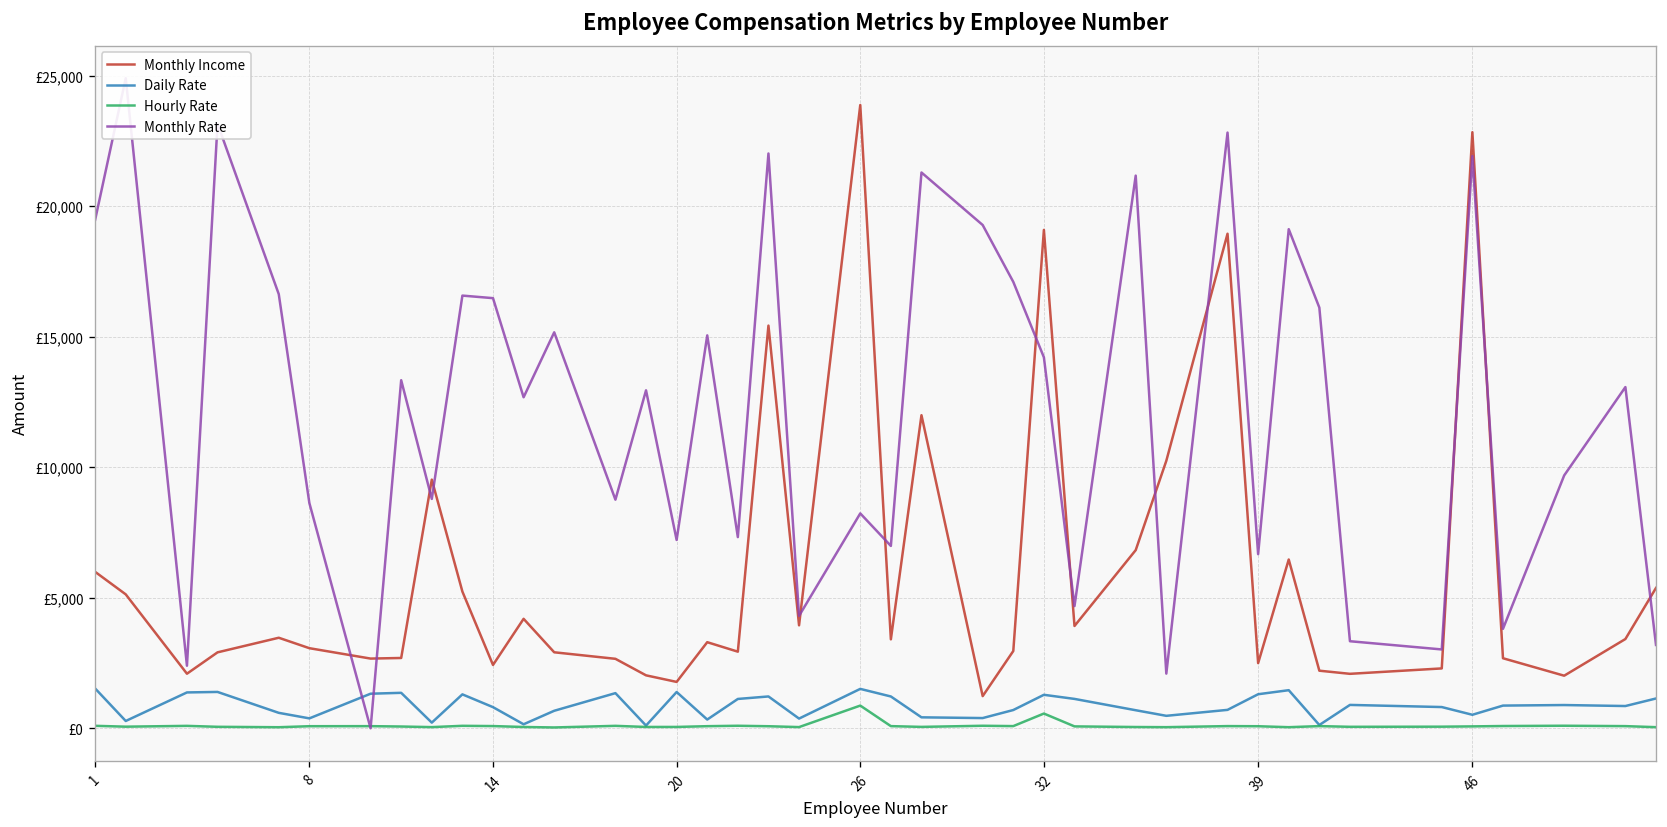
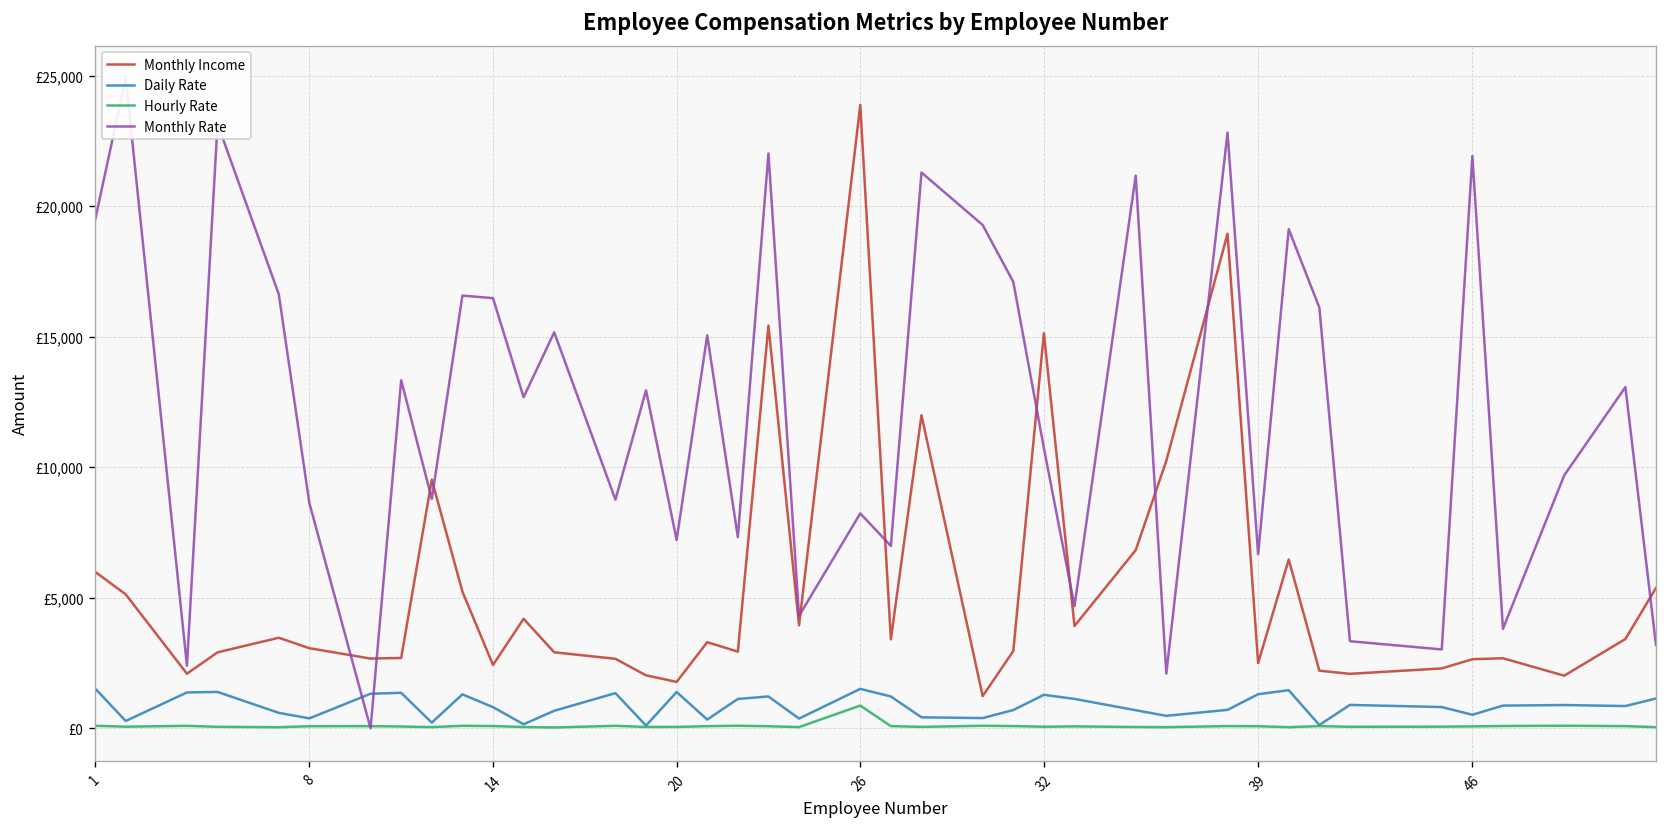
Monthly Income, 32: £19,100 -> £15,100
Hourly Rate, 32: £600 -> £100
Monthly Rate, 32: £14,200 -> £10,700
Monthly Income, 46: £22,800 -> £2,600
